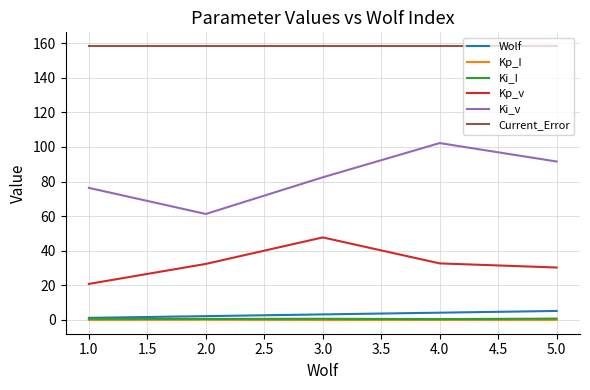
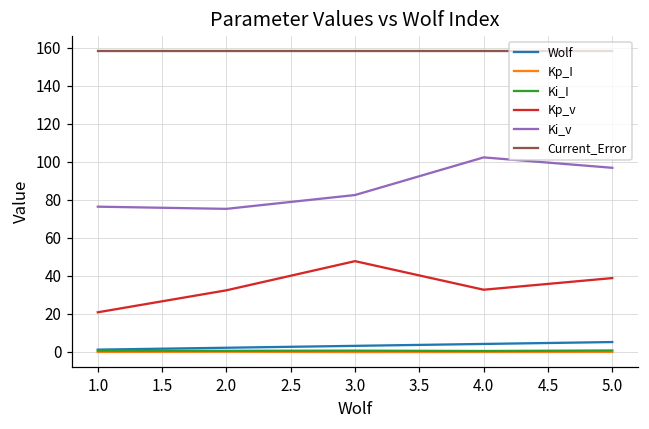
Ki_v, 2.0: 61 -> 75
Kp_v, 5.0: 30 -> 39
Ki_v, 5.0: 92 -> 97
